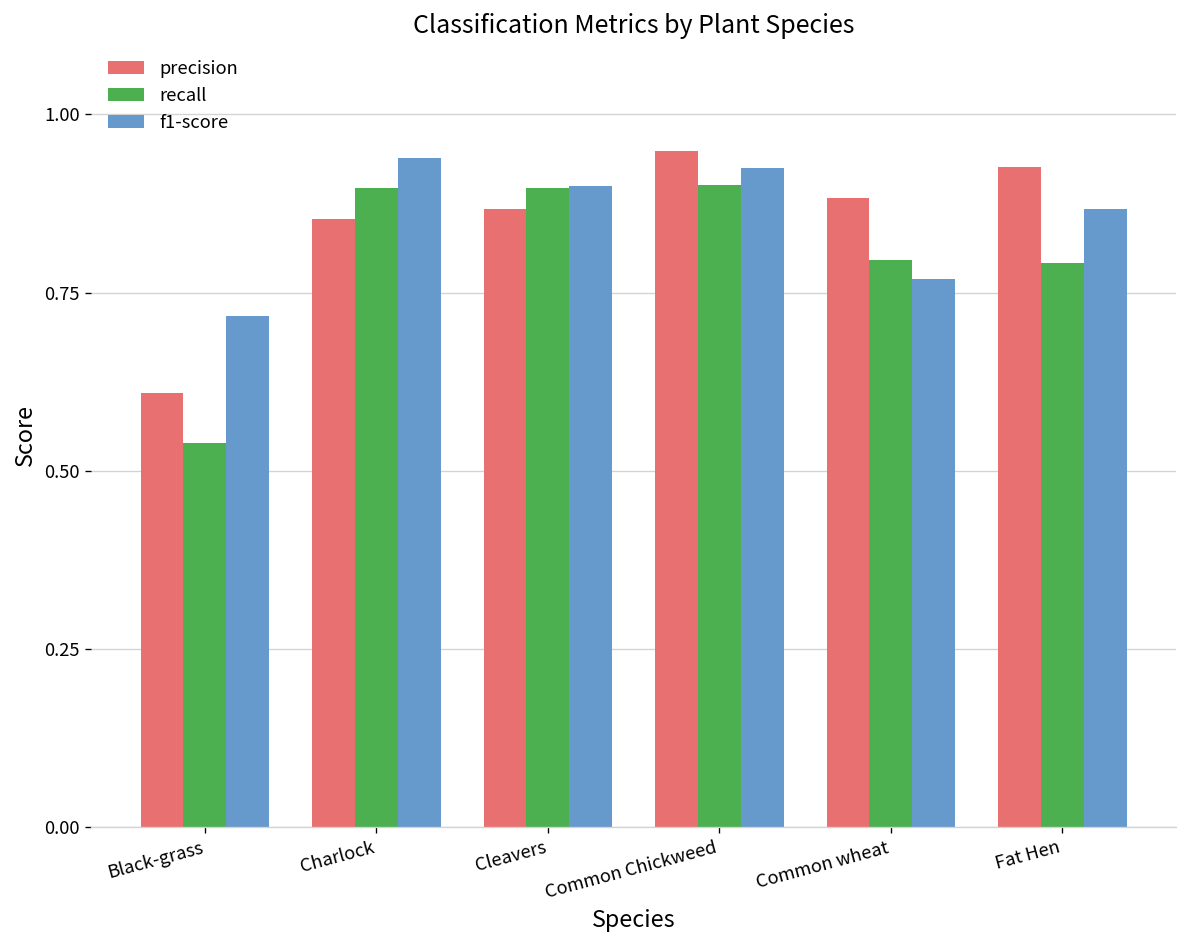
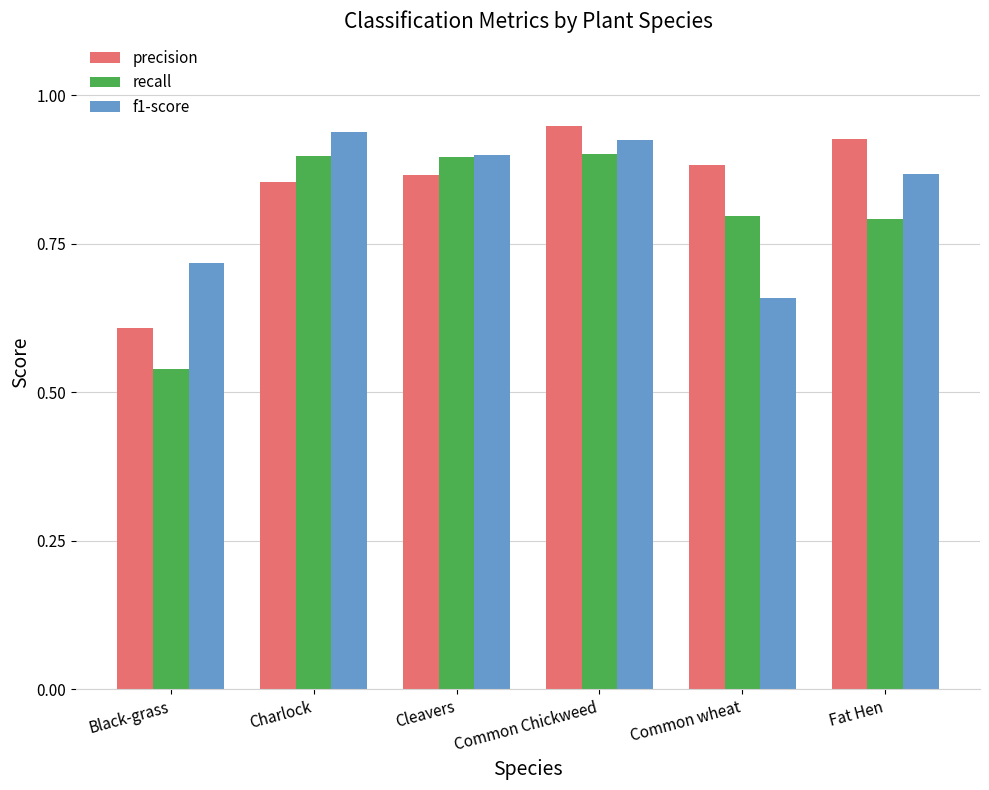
f1-score, Common wheat: 0.77 -> 0.66
